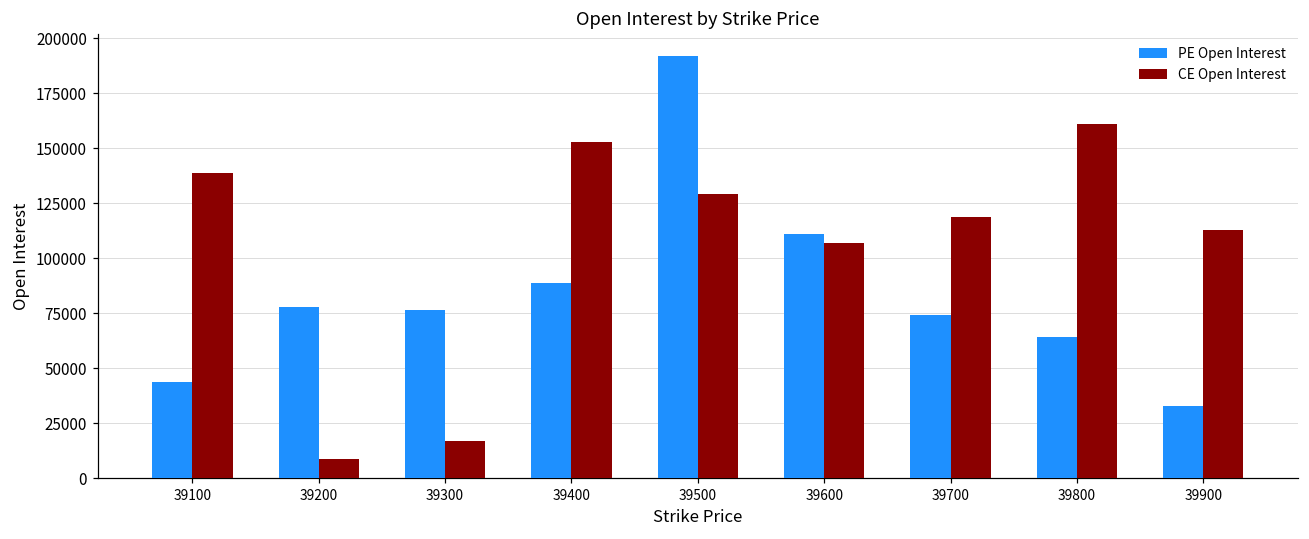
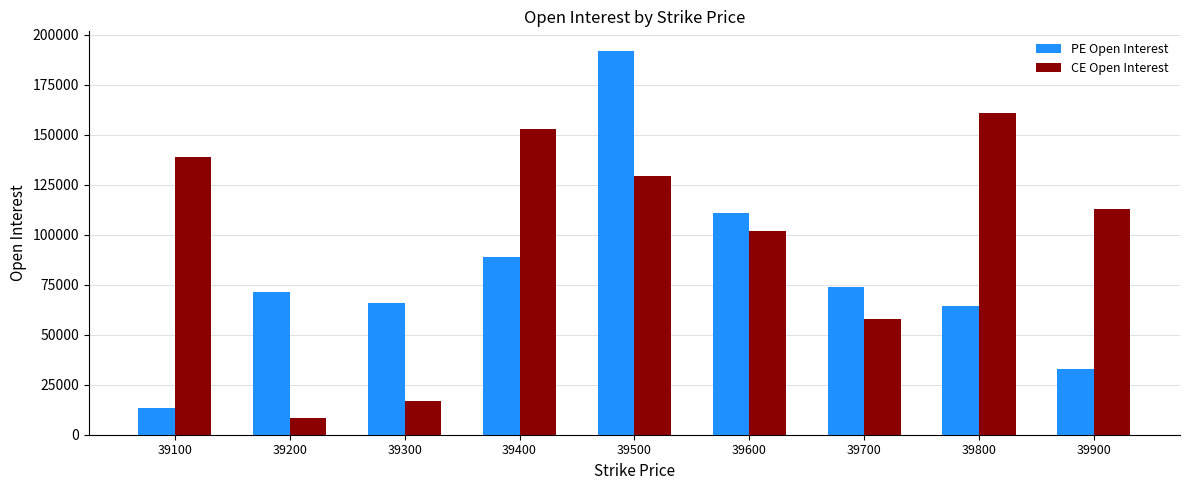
PE Open Interest, 39100: 44000 -> 14000
PE Open Interest, 39200: 78000 -> 71000
PE Open Interest, 39300: 77000 -> 66000
CE Open Interest, 39600: 107000 -> 102000
CE Open Interest, 39700: 119000 -> 58000
